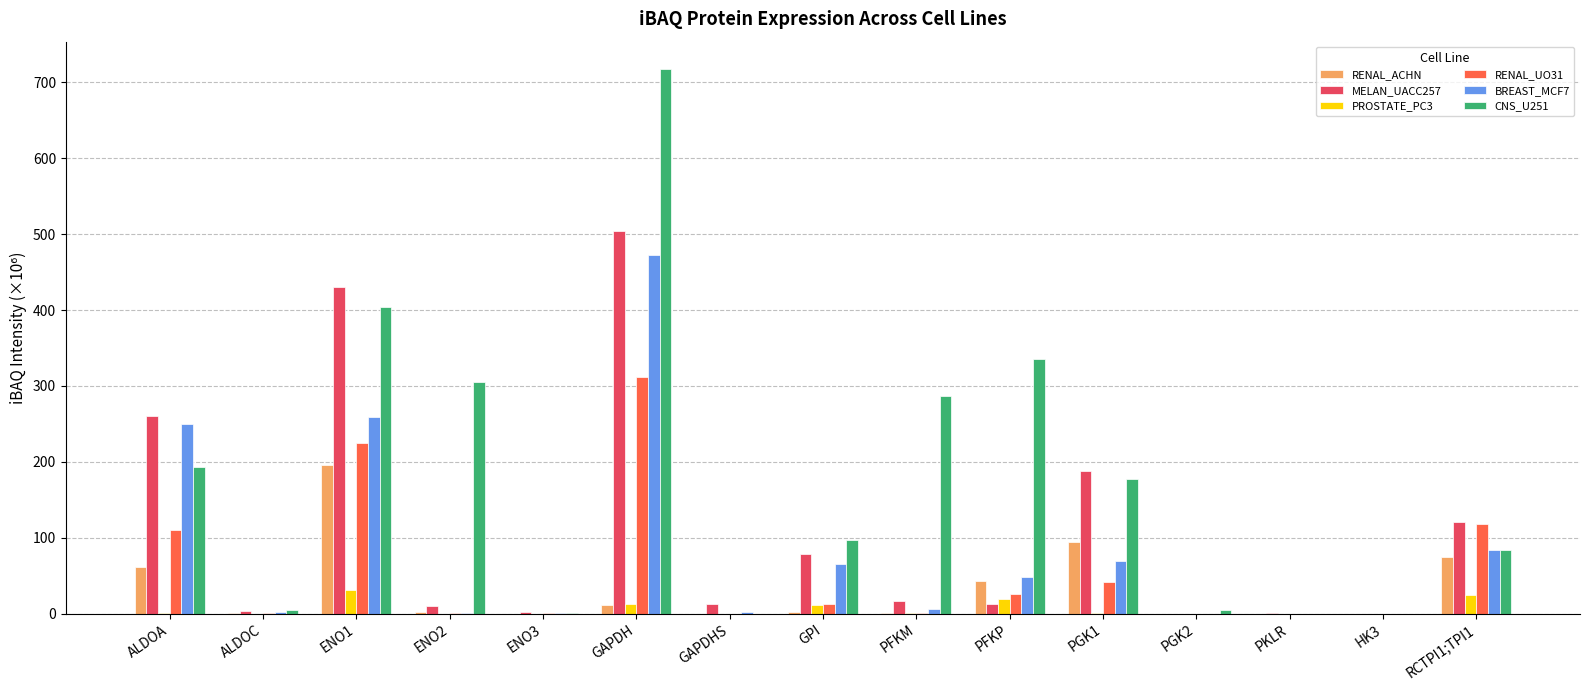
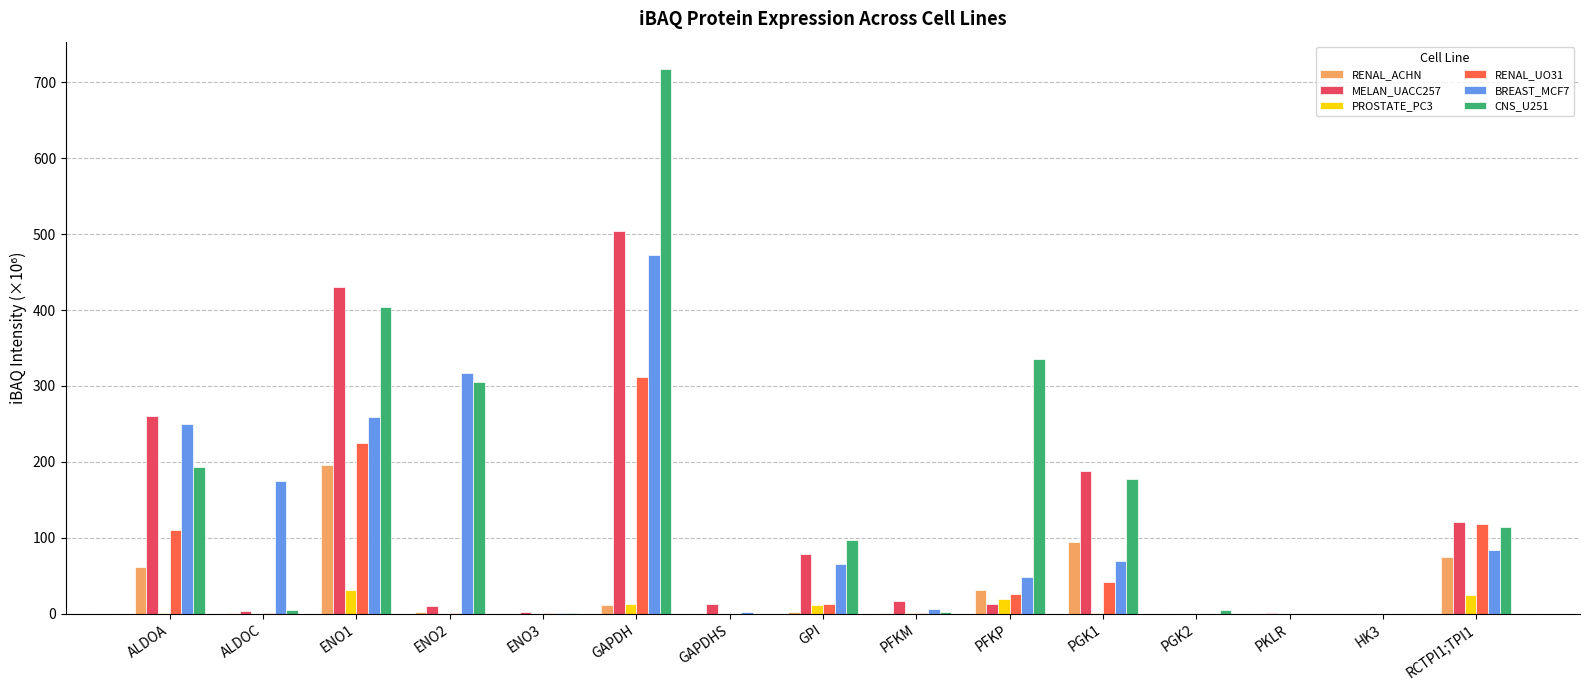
BREAST_MCF7, ALDOC: 0 -> 180
BREAST_MCF7, ENO2: 0 -> 320
CNS_U251, PFKM: 290 -> 0
RENAL_ACHN, PFKP: 40 -> 30
CNS_U251, RCTPI1;TPI1: 80 -> 110
